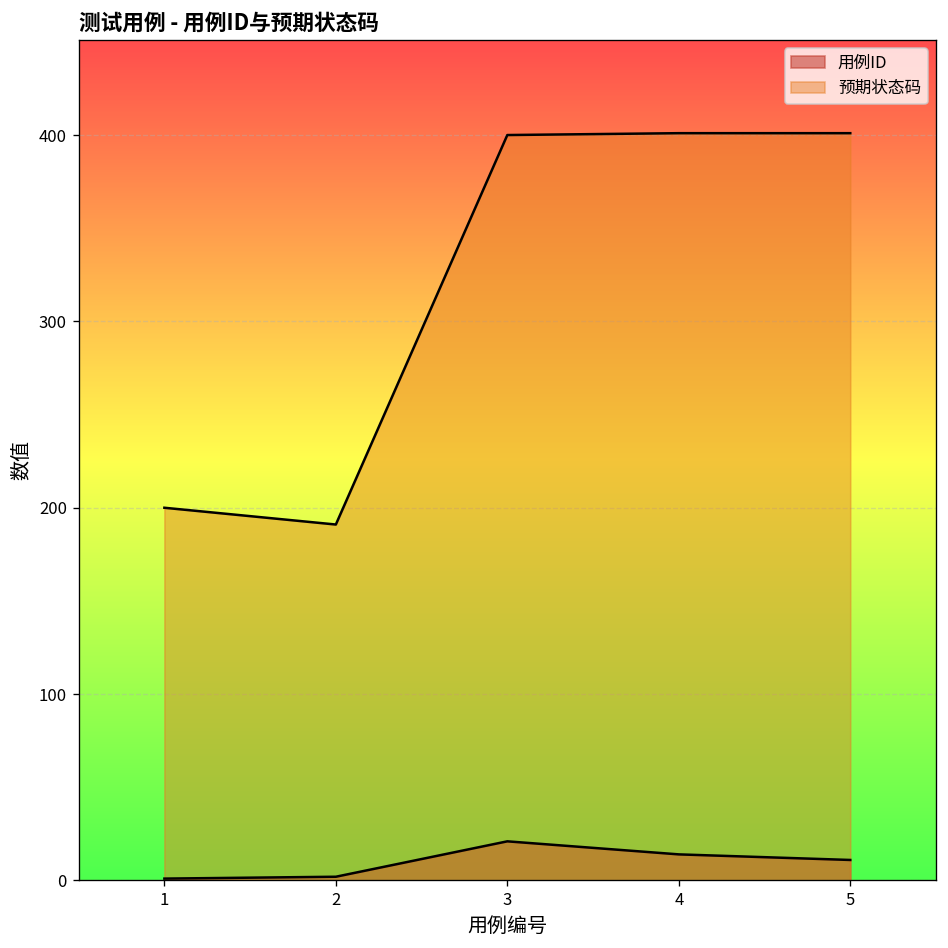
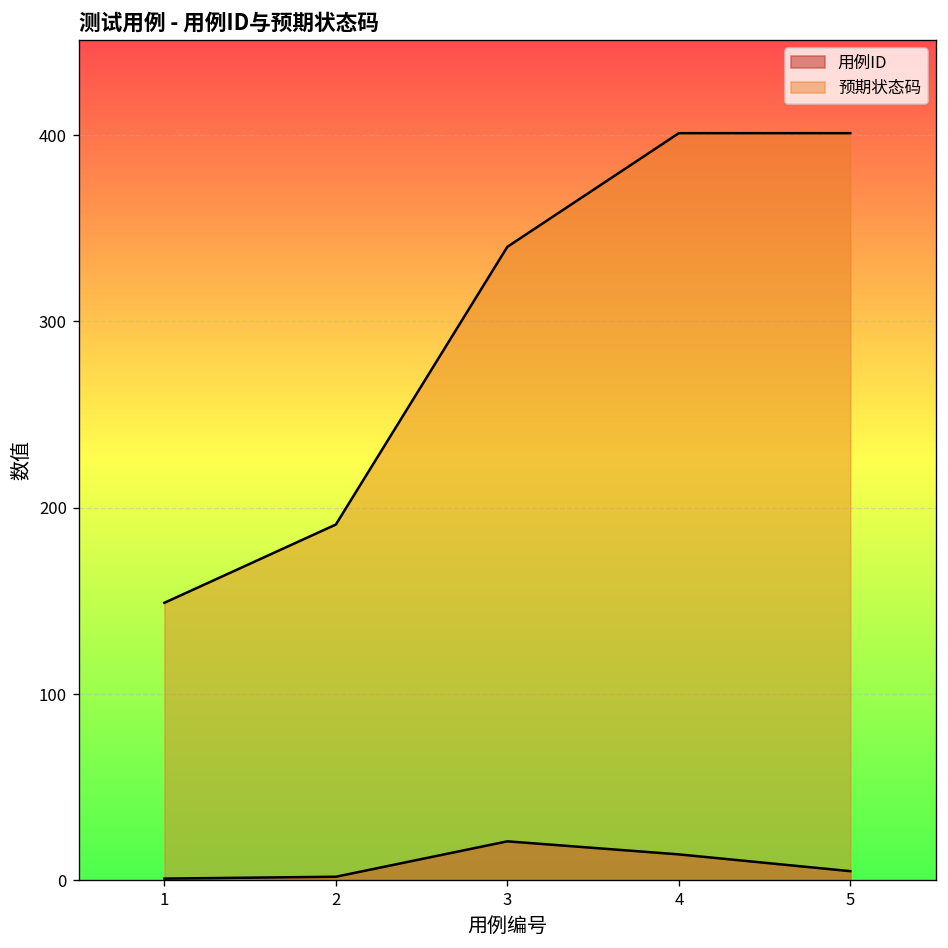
预期状态码, 1: 200 -> 149
预期状态码, 3: 400 -> 340
用例ID, 5: 11 -> 5
